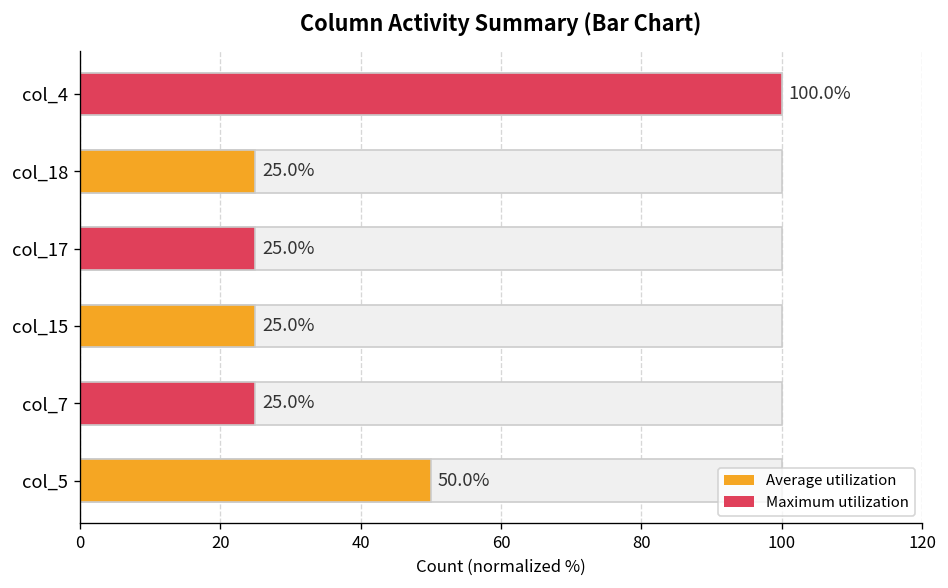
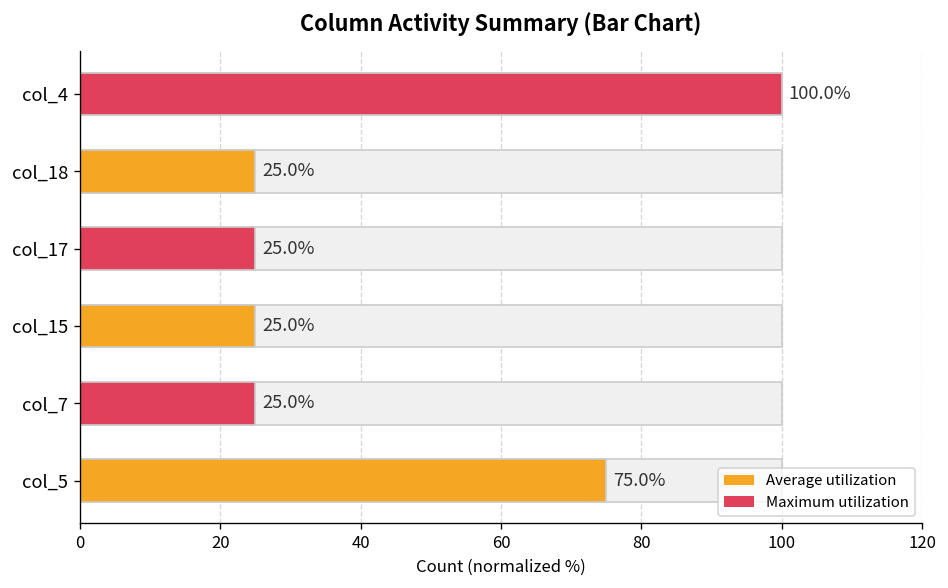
Average utilization, col_5: 50.0% -> 75.0%
